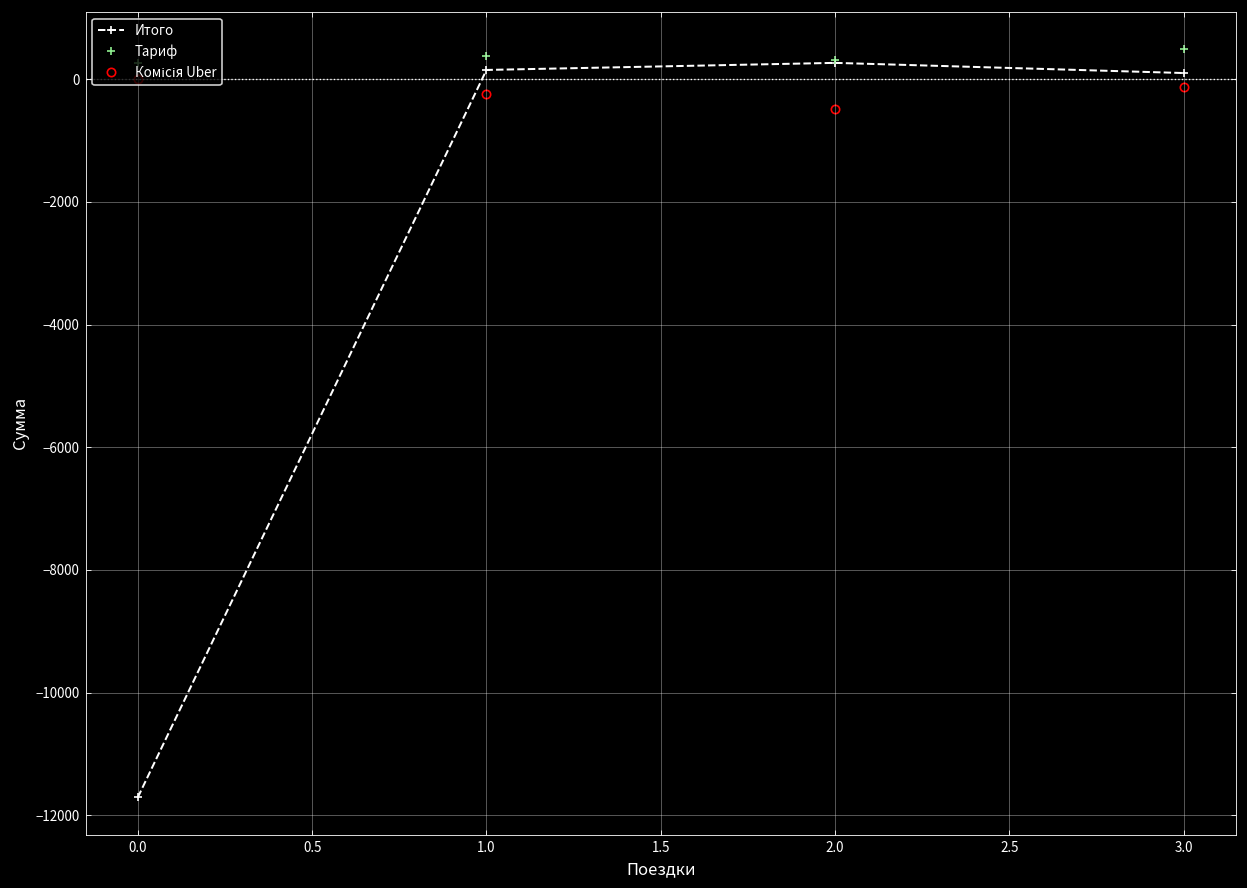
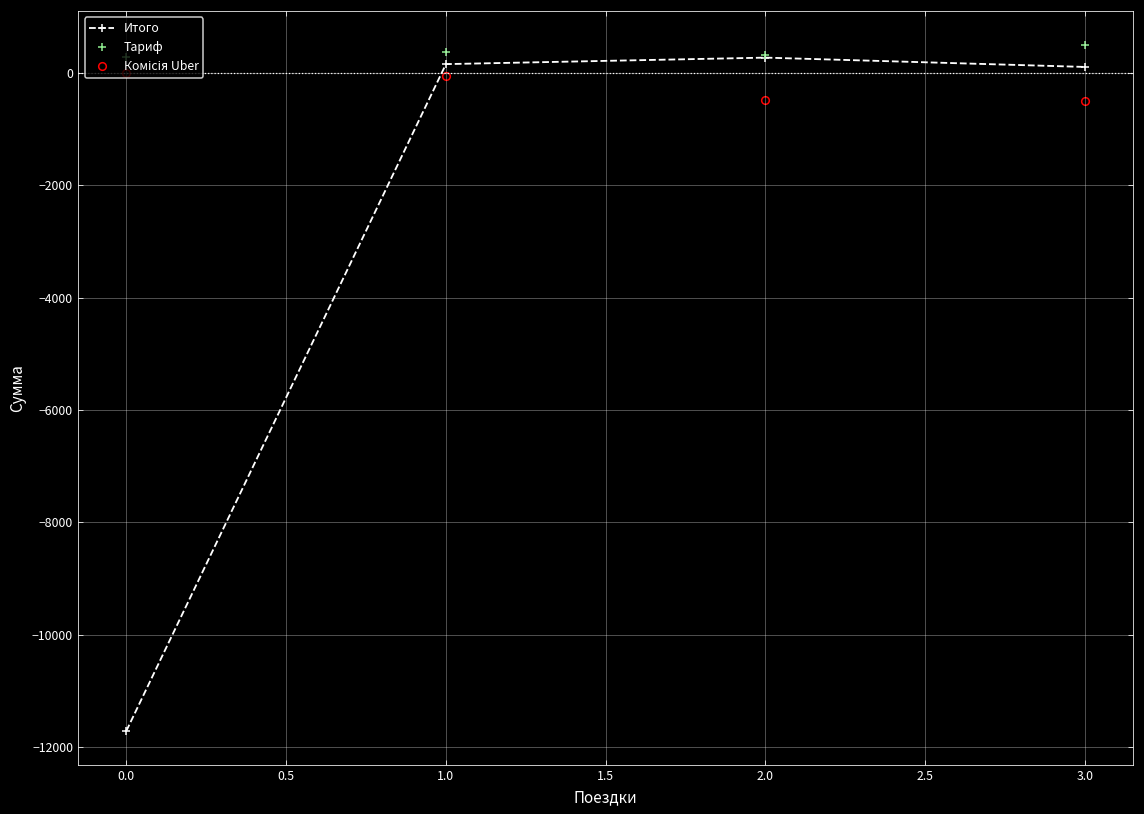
Комісія Uber, 1.0: -200 -> -100
Комісія Uber, 3.0: -100 -> -500
